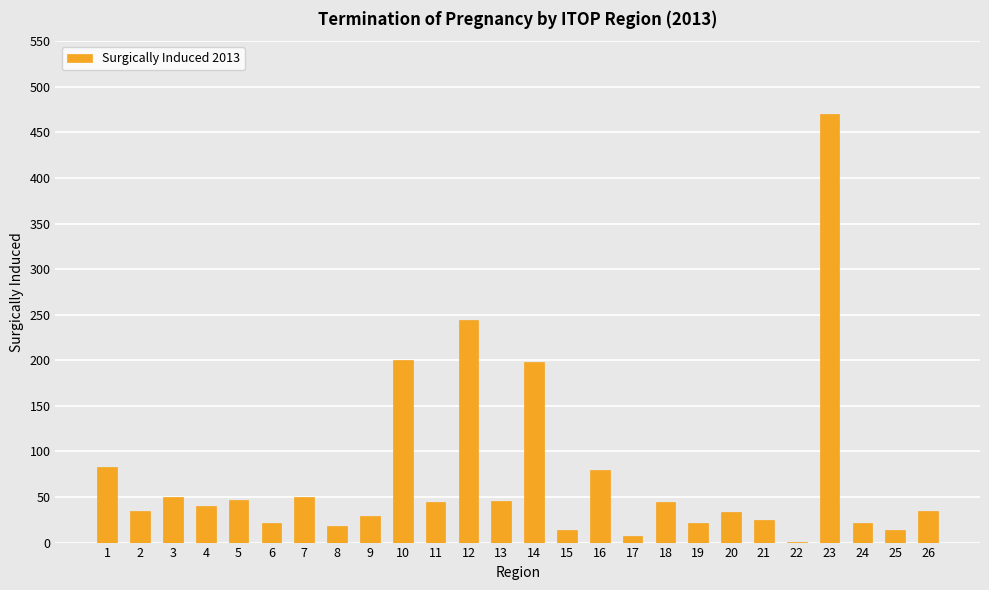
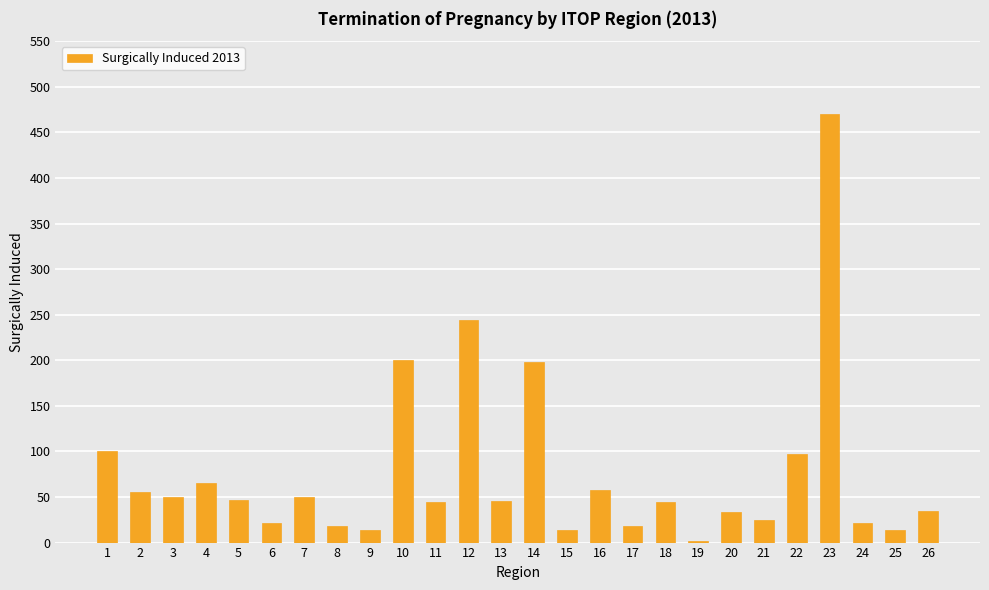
1: 80 -> 100
2: 40 -> 60
4: 40 -> 70
9: 30 -> 10
16: 80 -> 60
17: 10 -> 20
19: 20 -> 0
22: 0 -> 100
